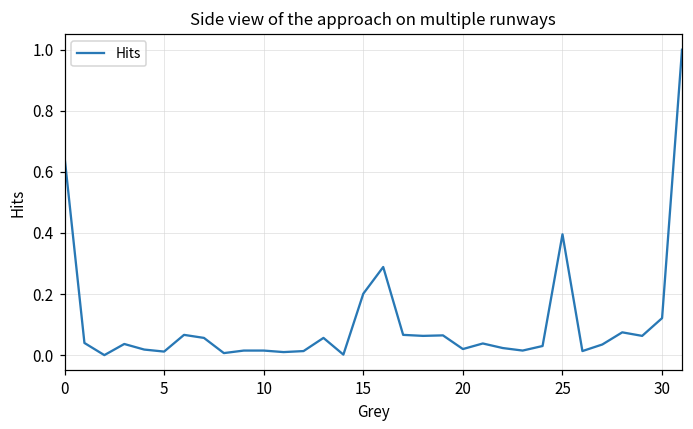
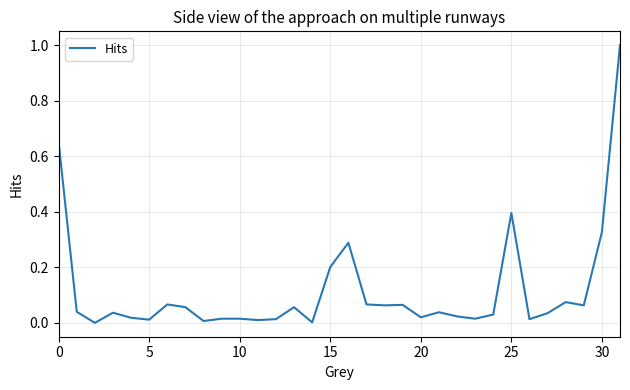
30: 0.12 -> 0.33
